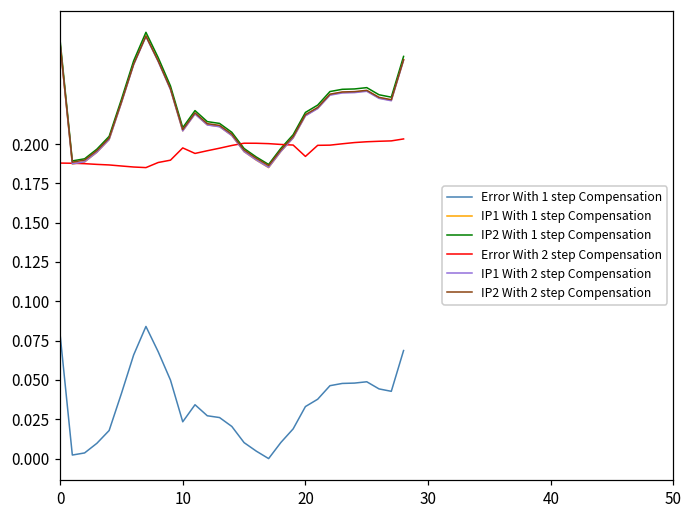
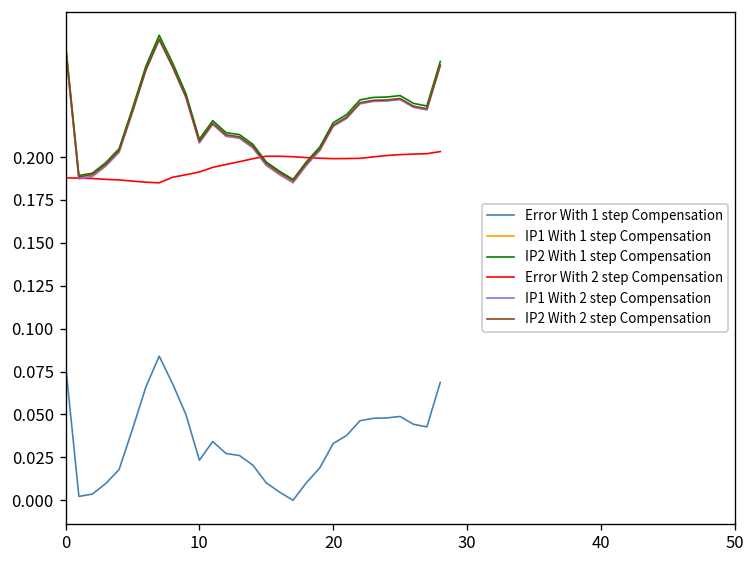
Error With 2 step Compensation, 10: 0.198 -> 0.191
Error With 2 step Compensation, 20: 0.192 -> 0.199
